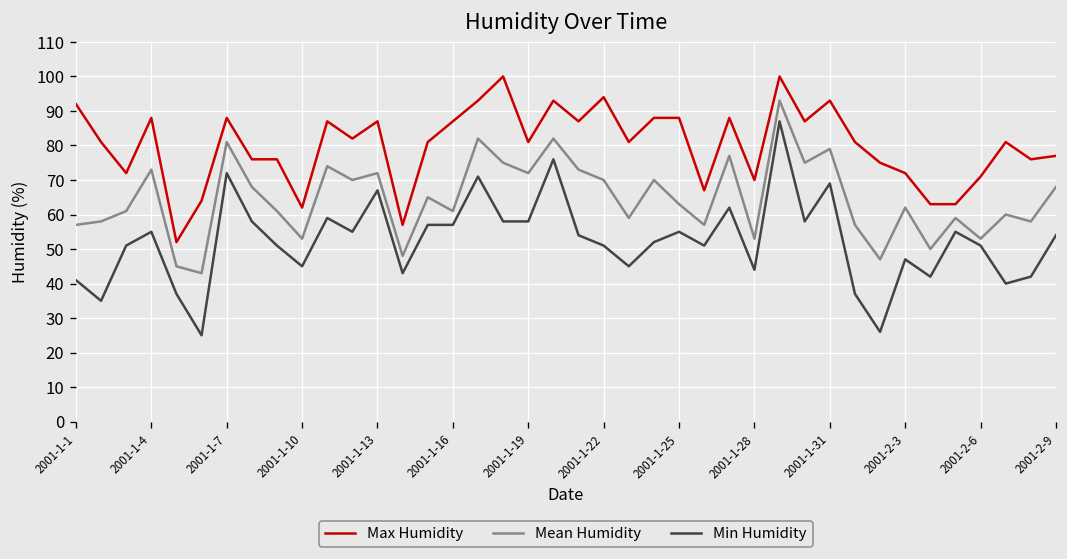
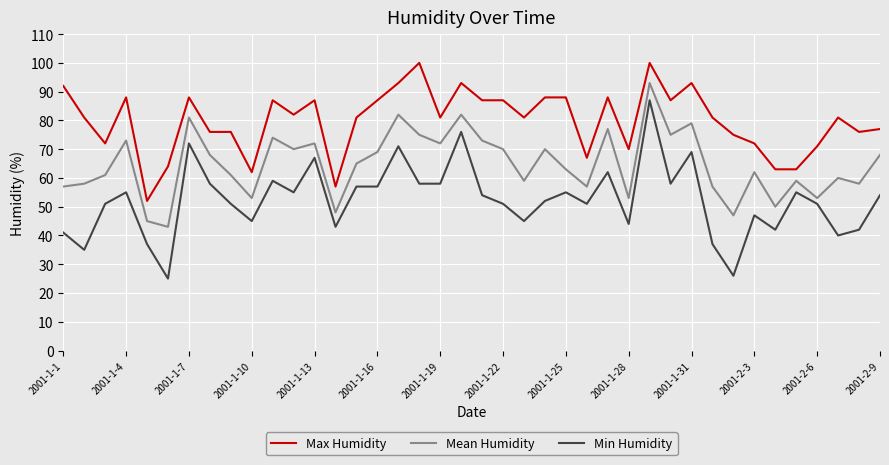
Mean Humidity, 2001-1-16: 61 -> 69
Max Humidity, 2001-1-22: 94 -> 87
